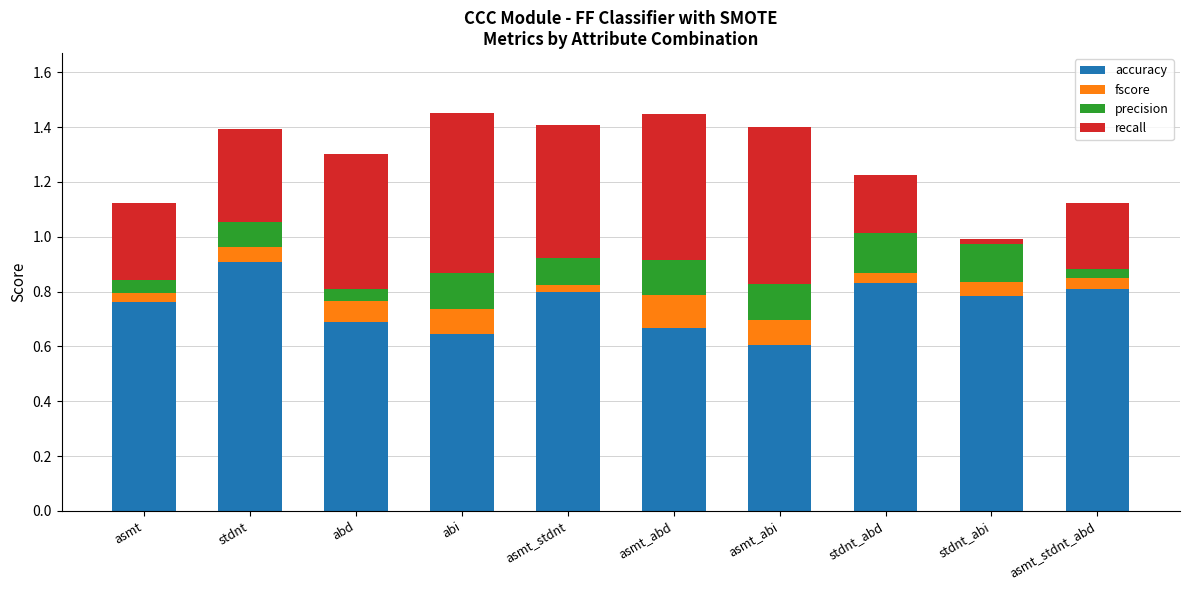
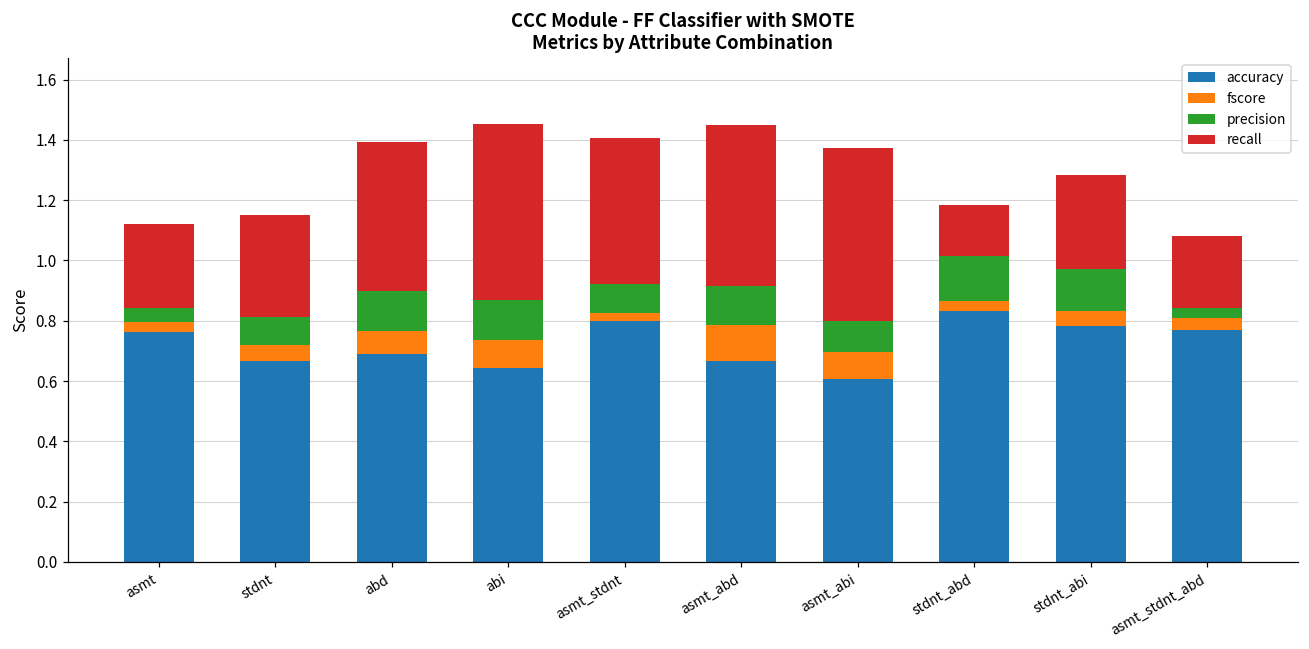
accuracy, stdnt: 0.91 -> 0.67
precision, abd: 0.04 -> 0.13
precision, asmt_abi: 0.13 -> 0.10
recall, stdnt_abd: 0.21 -> 0.17
recall, stdnt_abi: 0.02 -> 0.31
accuracy, asmt_stdnt_abd: 0.81 -> 0.77
